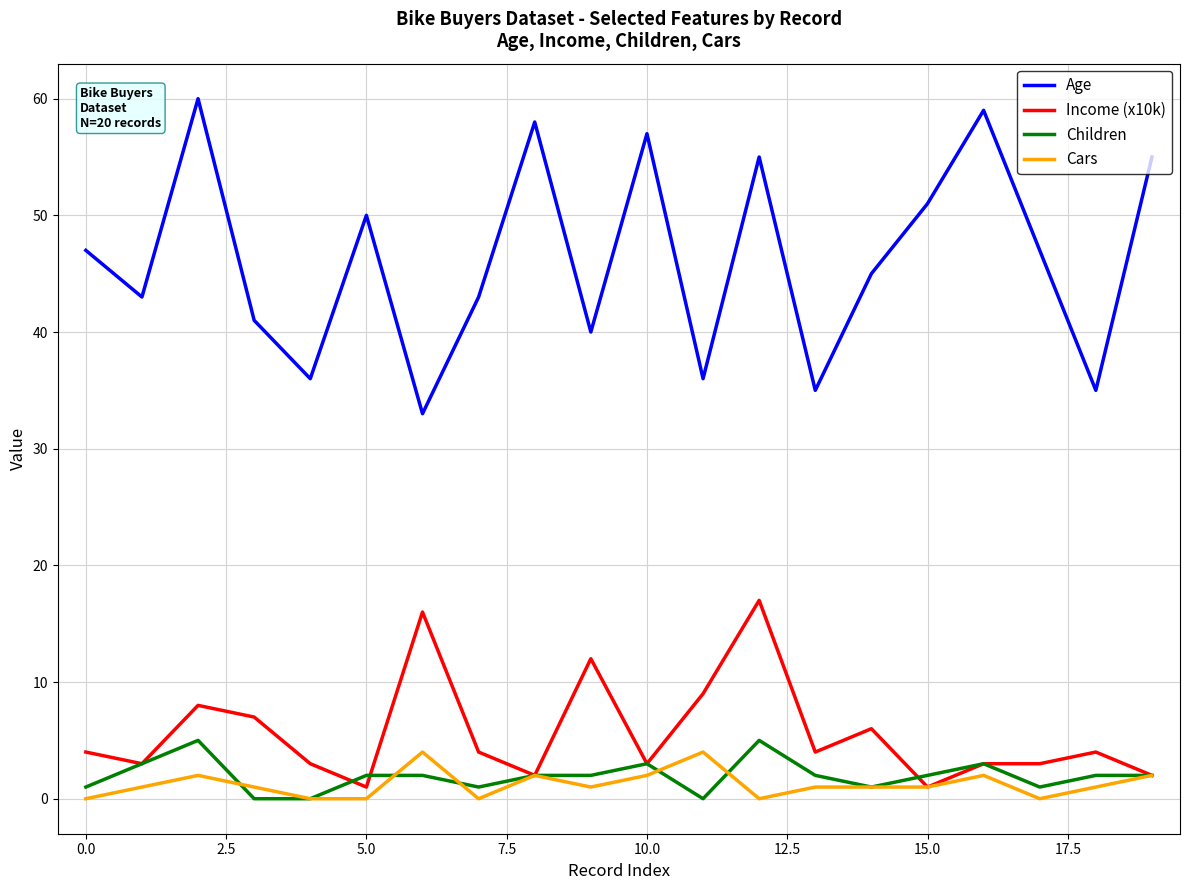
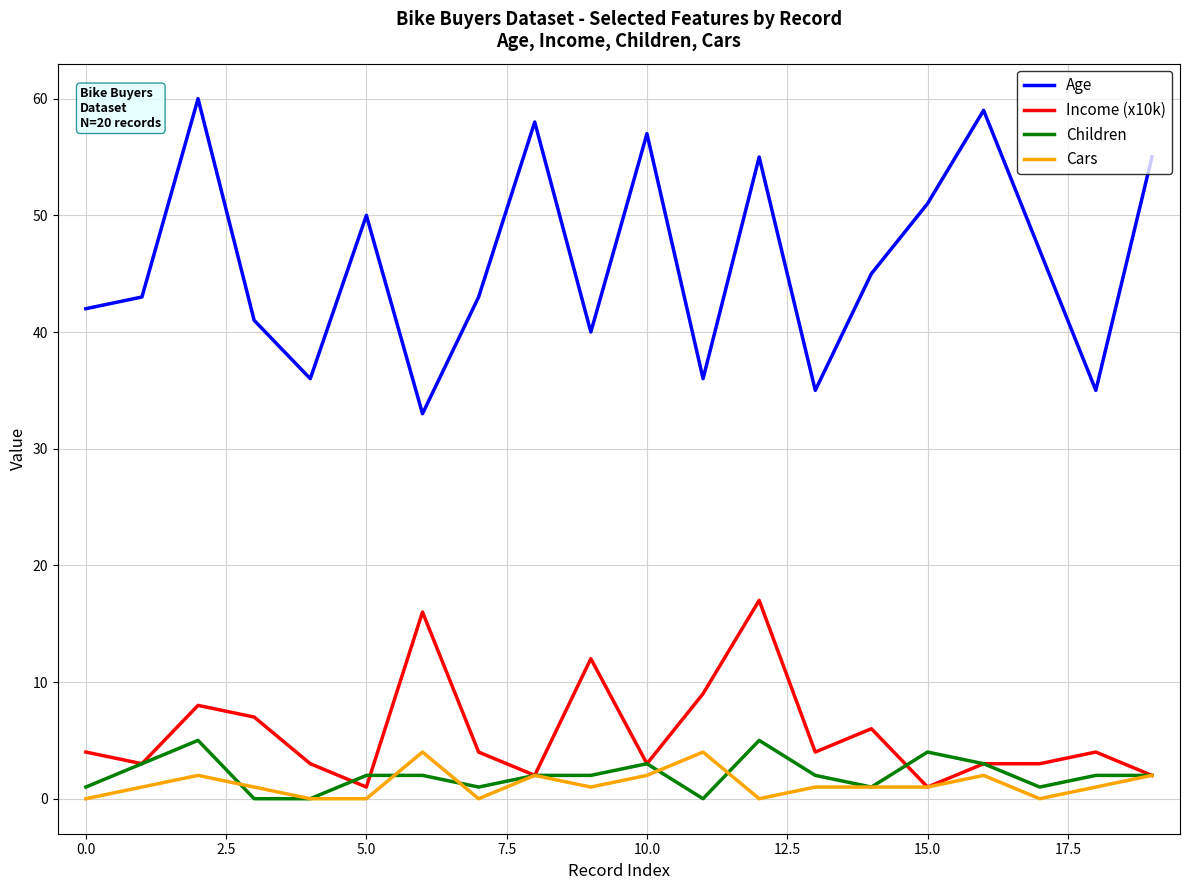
Age, 0.0: 47 -> 42
Children, 15.0: 2 -> 4
